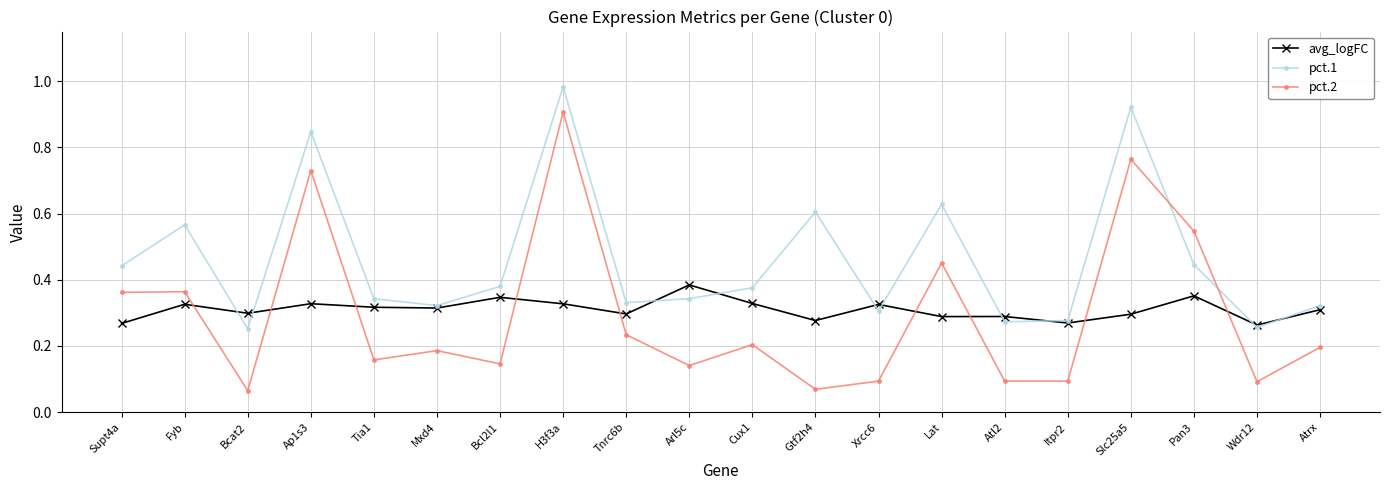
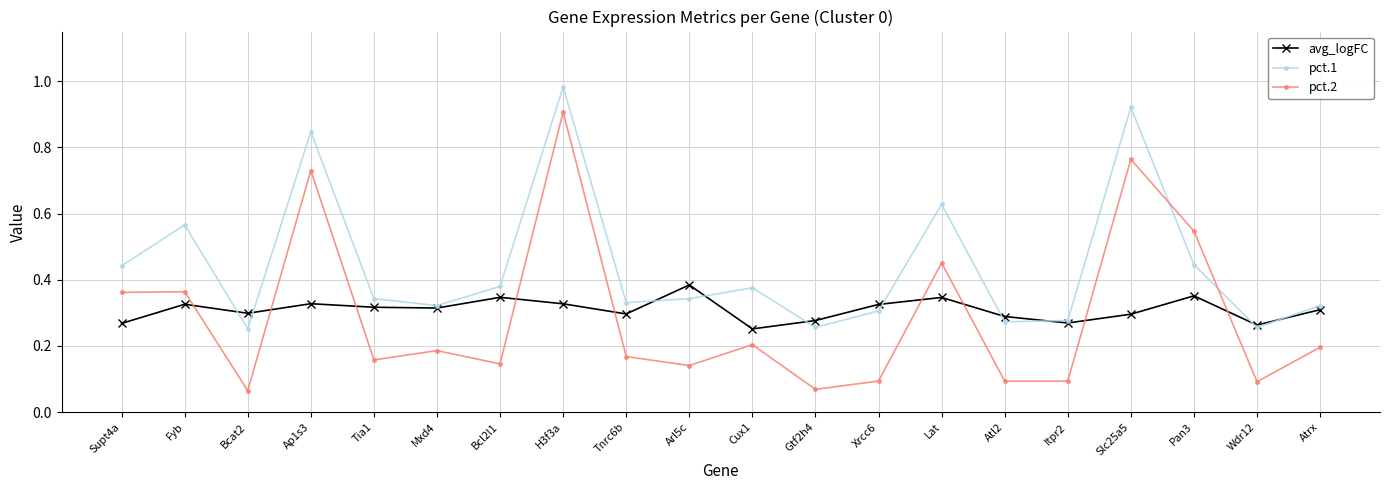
pct.2, Tnrc6b: 0.23 -> 0.17
avg_logFC, Cux1: 0.33 -> 0.25
pct.1, Gtf2h4: 0.61 -> 0.26
avg_logFC, Lat: 0.29 -> 0.35
